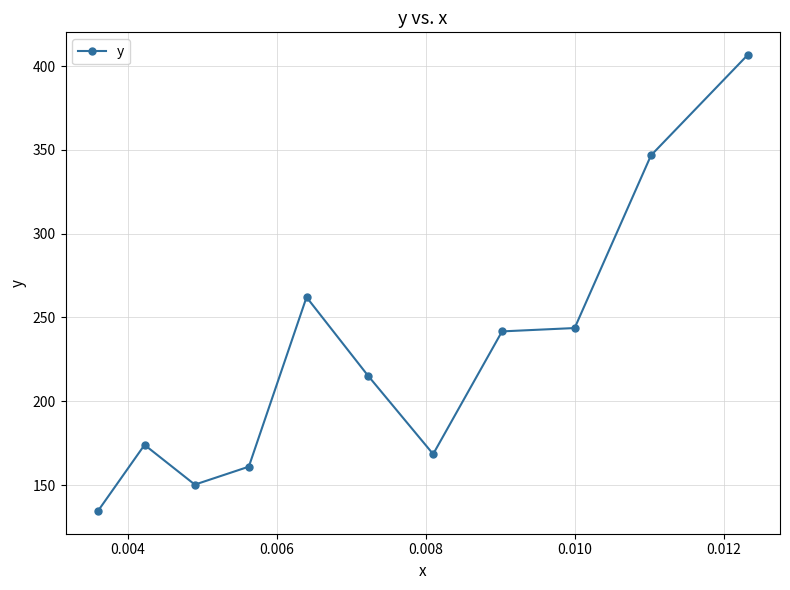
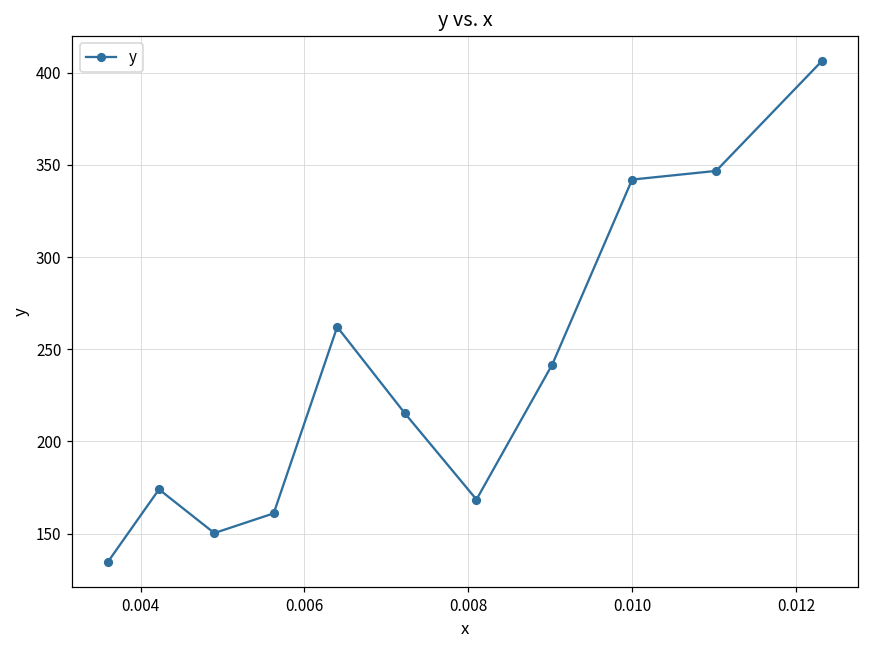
0.010: 244 -> 342
